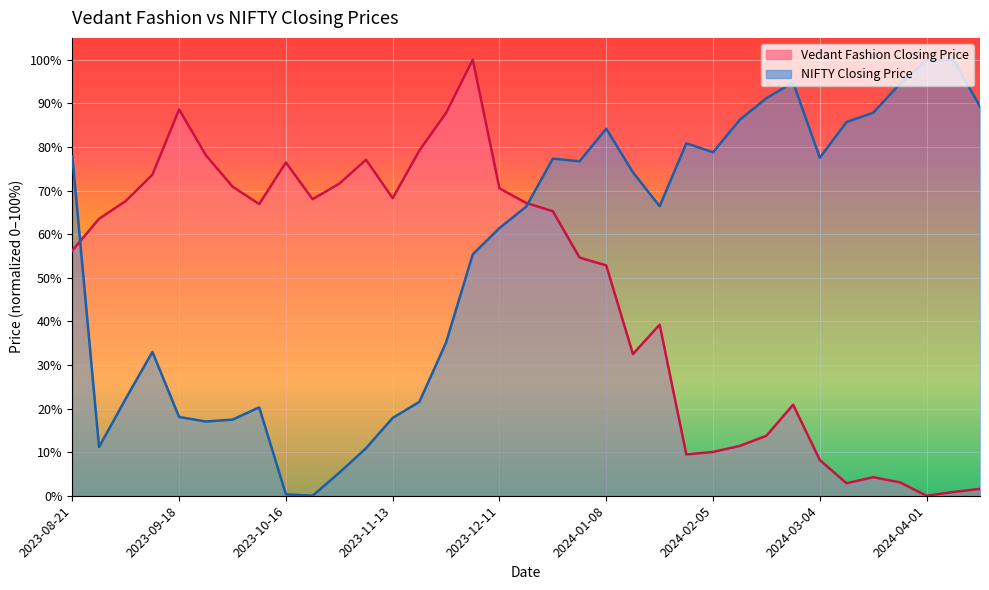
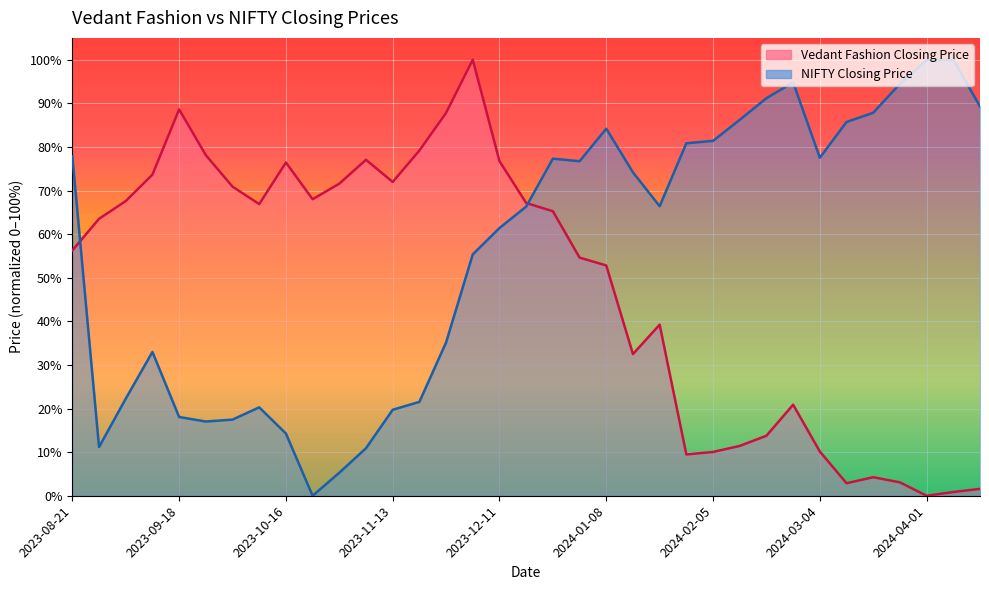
NIFTY Closing Price, 2023-10-16: 0% -> 14%
Vedant Fashion Closing Price, 2023-11-13: 68% -> 72%
NIFTY Closing Price, 2023-11-13: 18% -> 20%
Vedant Fashion Closing Price, 2023-12-11: 70% -> 77%
NIFTY Closing Price, 2024-02-05: 79% -> 81%
Vedant Fashion Closing Price, 2024-03-04: 8% -> 10%
